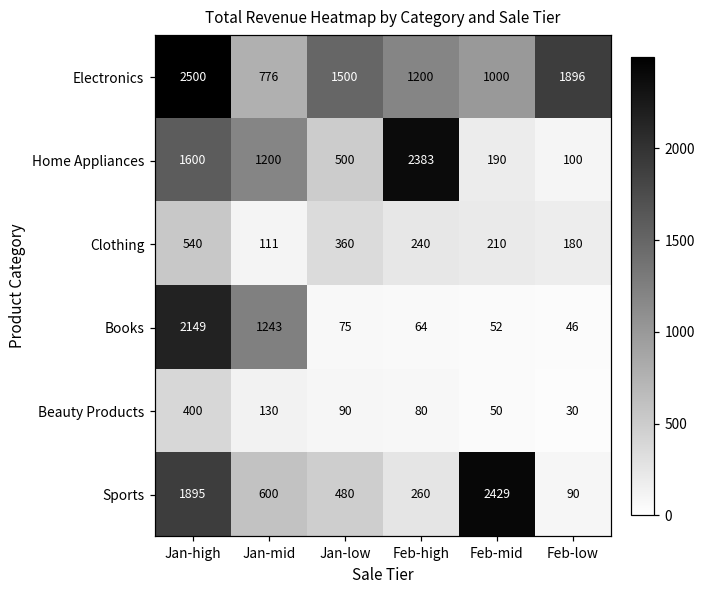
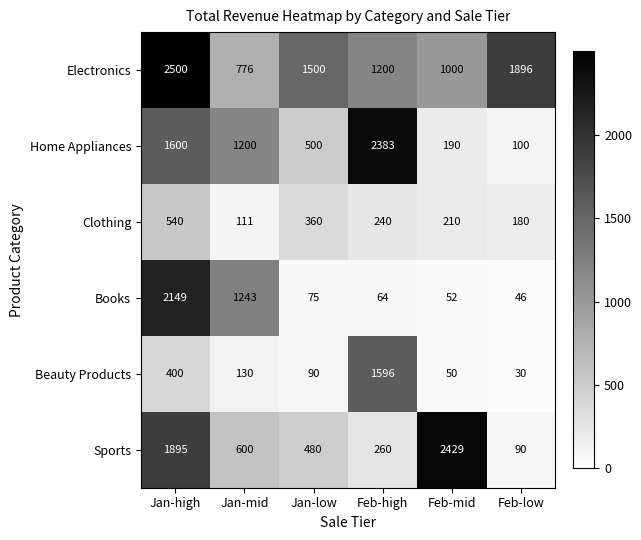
Beauty Products, Feb-high: 80 -> 1596
